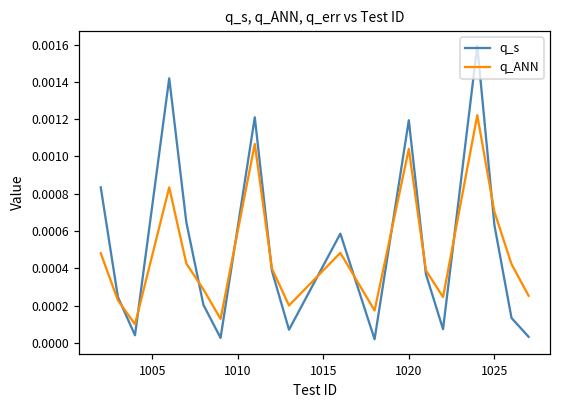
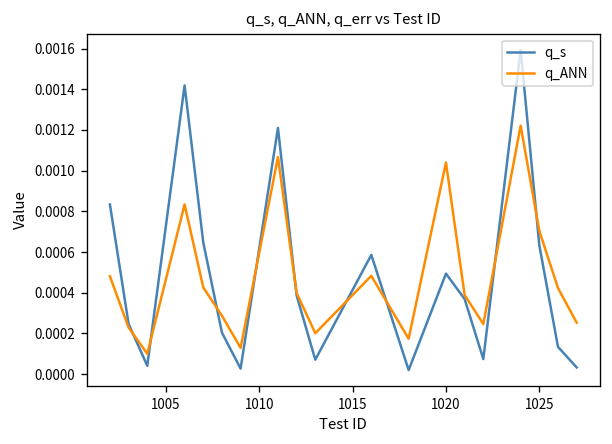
q_s, 1020: 0.00119 -> 0.00049
